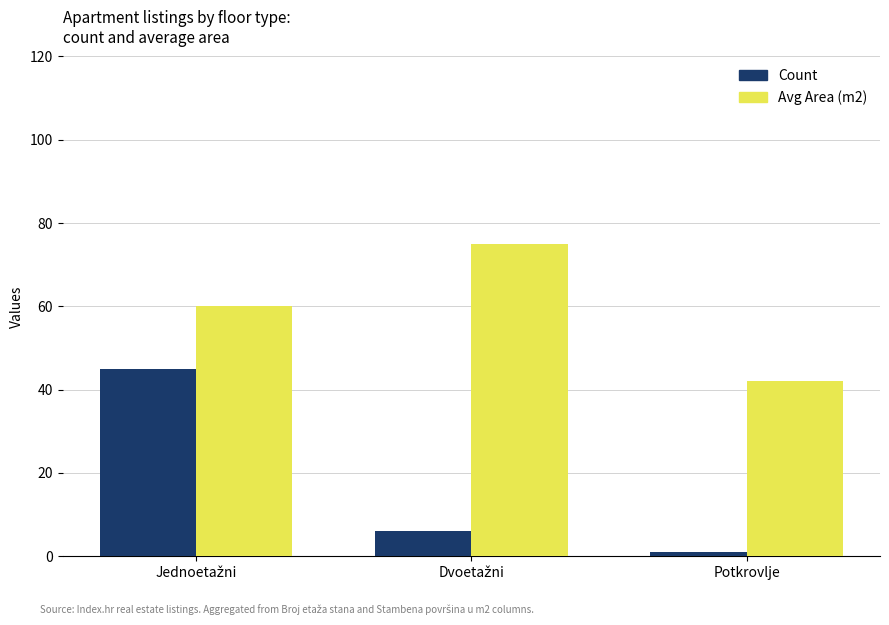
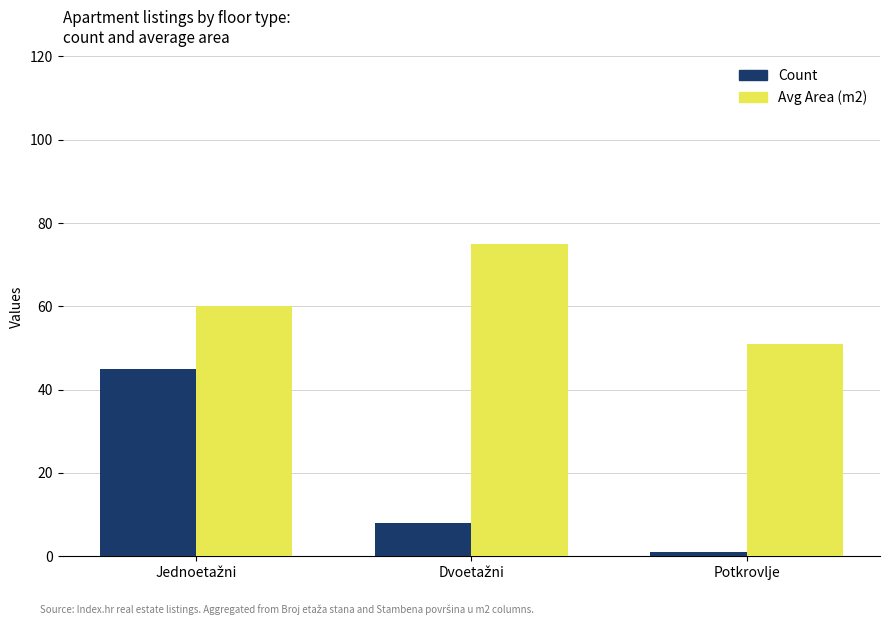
Count, Dvoetažni: 6 -> 8
Avg Area (m2), Potkrovlje: 42 -> 51
